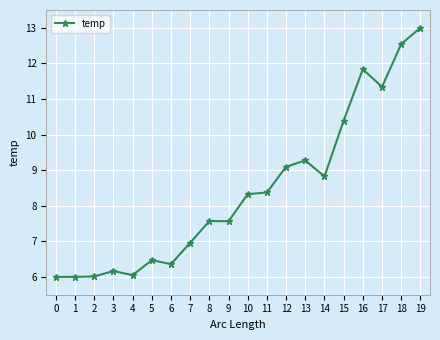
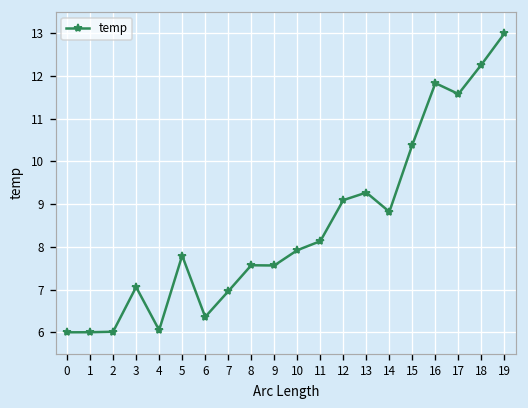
3: 6.2 -> 7.1
5: 6.5 -> 7.8
10: 8.3 -> 7.9
11: 8.4 -> 8.1
17: 11.3 -> 11.6
18: 12.5 -> 12.3
